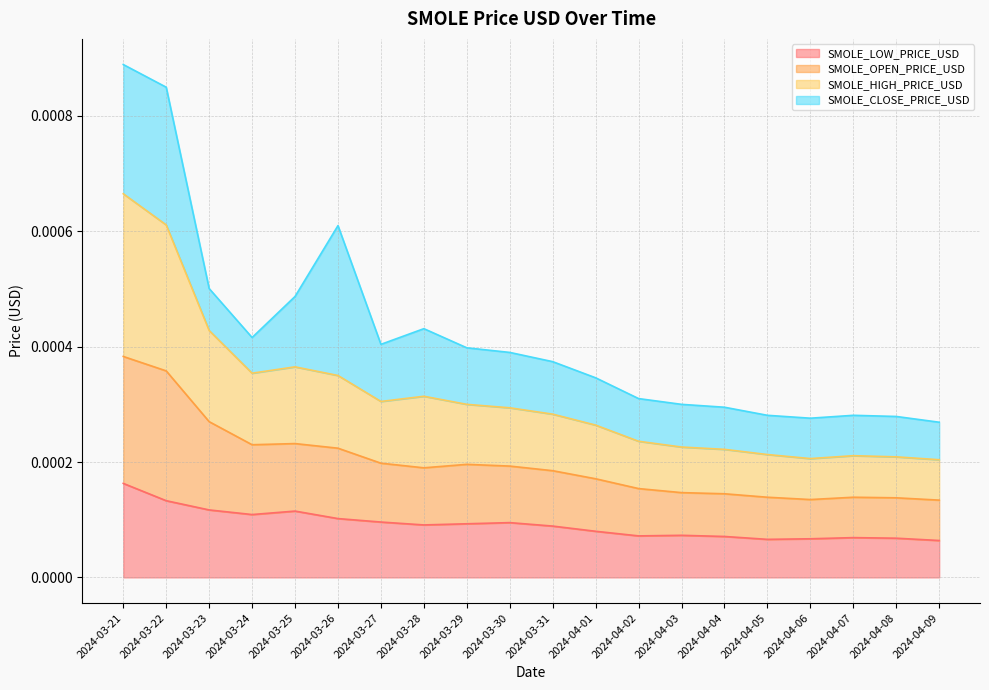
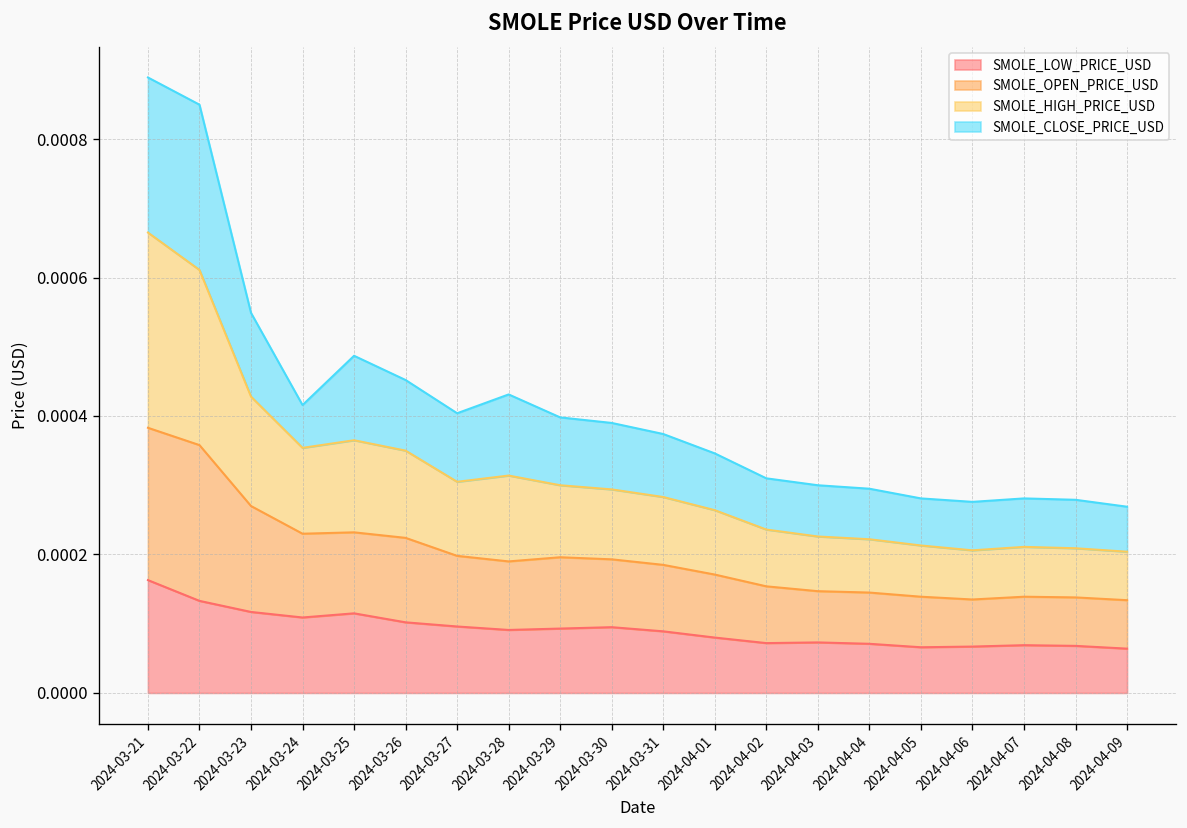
SMOLE_CLOSE_PRICE_USD, 2024-03-23: 0.00007 -> 0.00012
SMOLE_CLOSE_PRICE_USD, 2024-03-26: 0.00026 -> 0.00010
